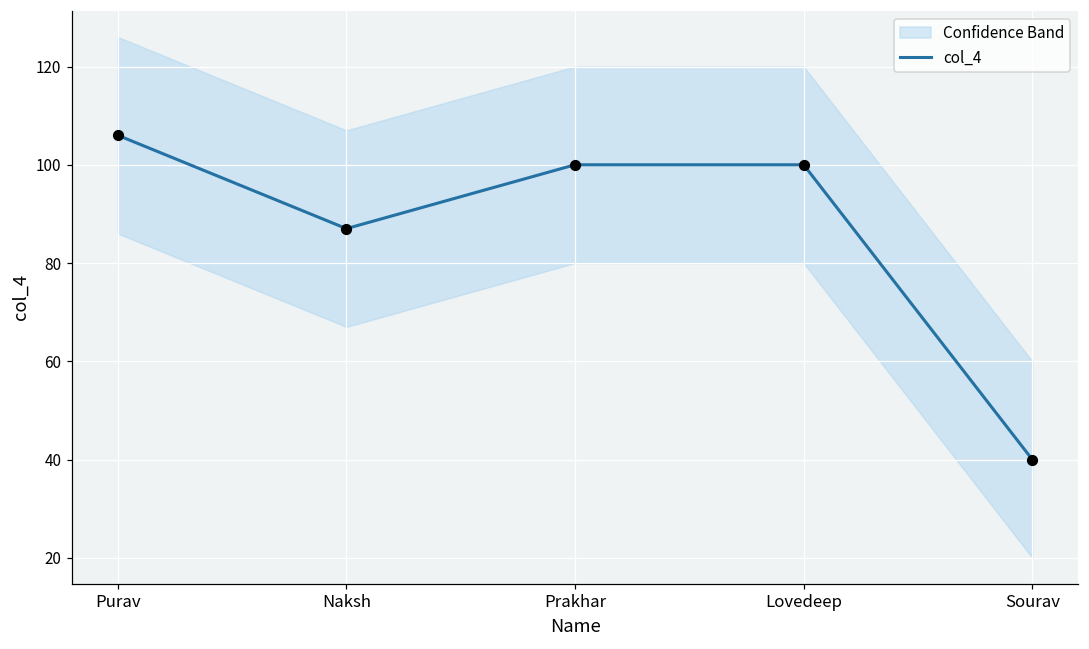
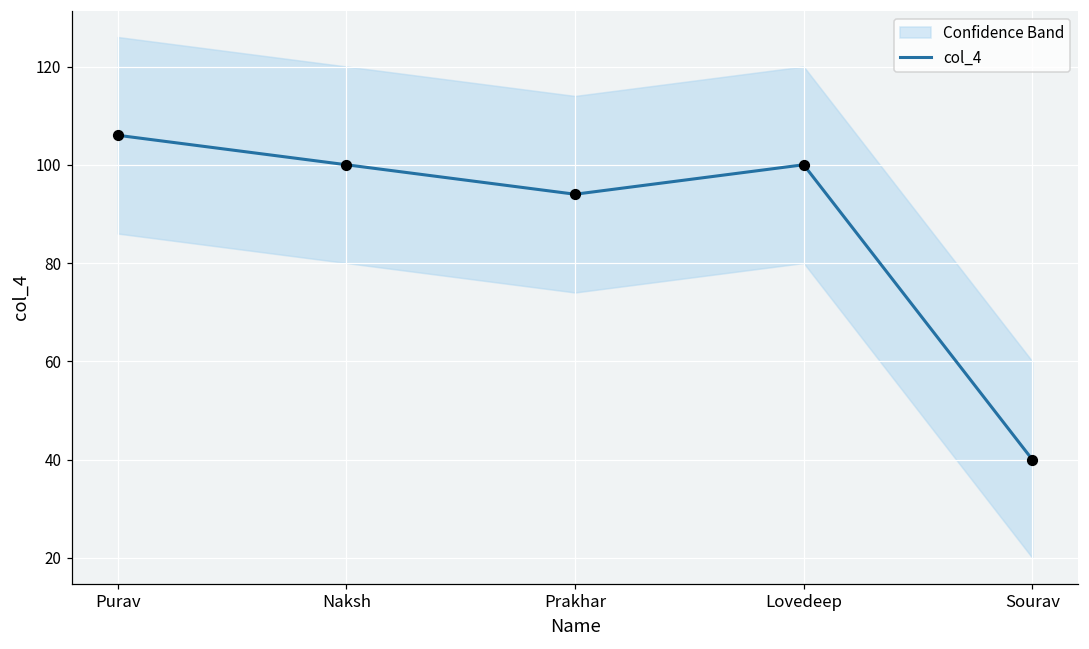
col_4, Naksh: 87 -> 100
col_4, Prakhar: 100 -> 94
